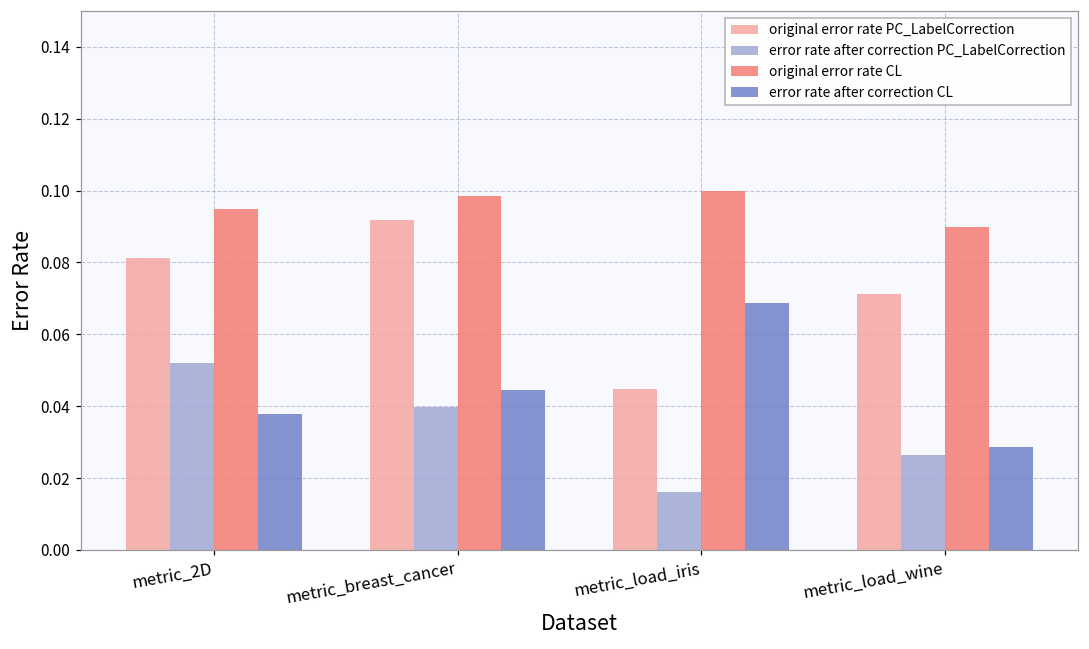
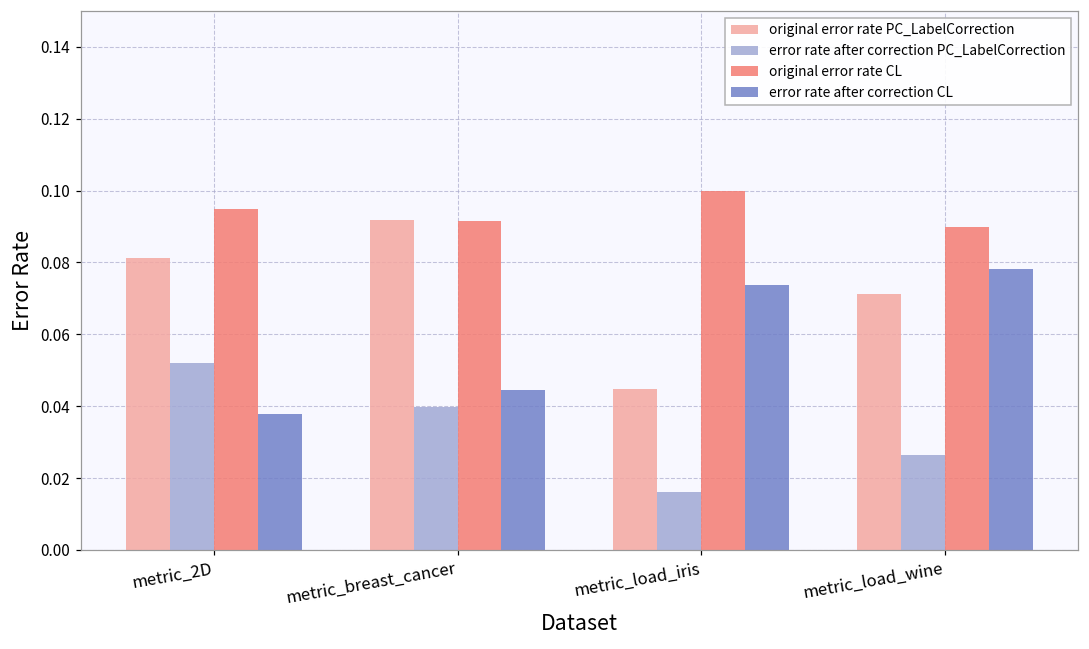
original error rate CL, metric_breast_cancer: 0.098 -> 0.092
error rate after correction CL, metric_load_iris: 0.069 -> 0.074
error rate after correction CL, metric_load_wine: 0.029 -> 0.078
